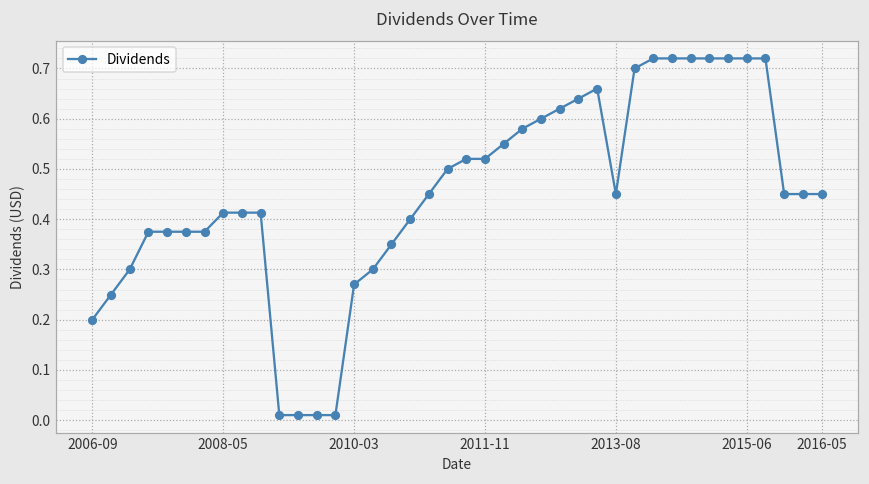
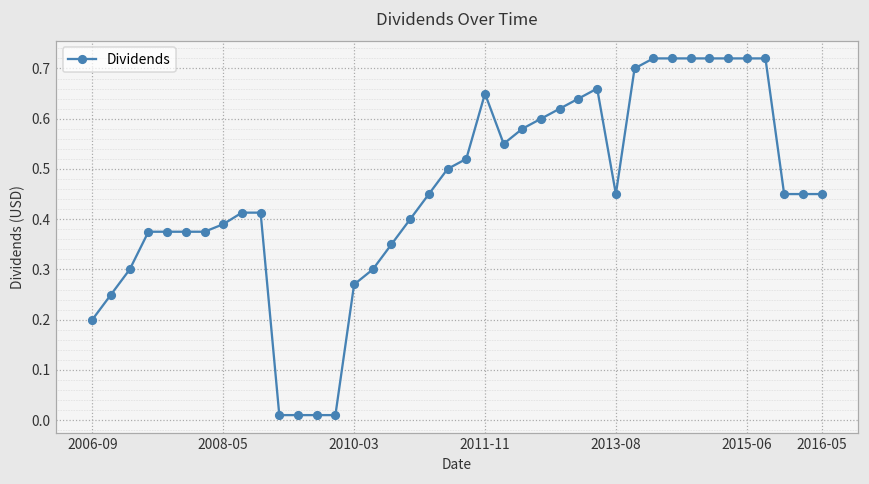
2008-05: 0.41 -> 0.39
2011-11: 0.52 -> 0.65
